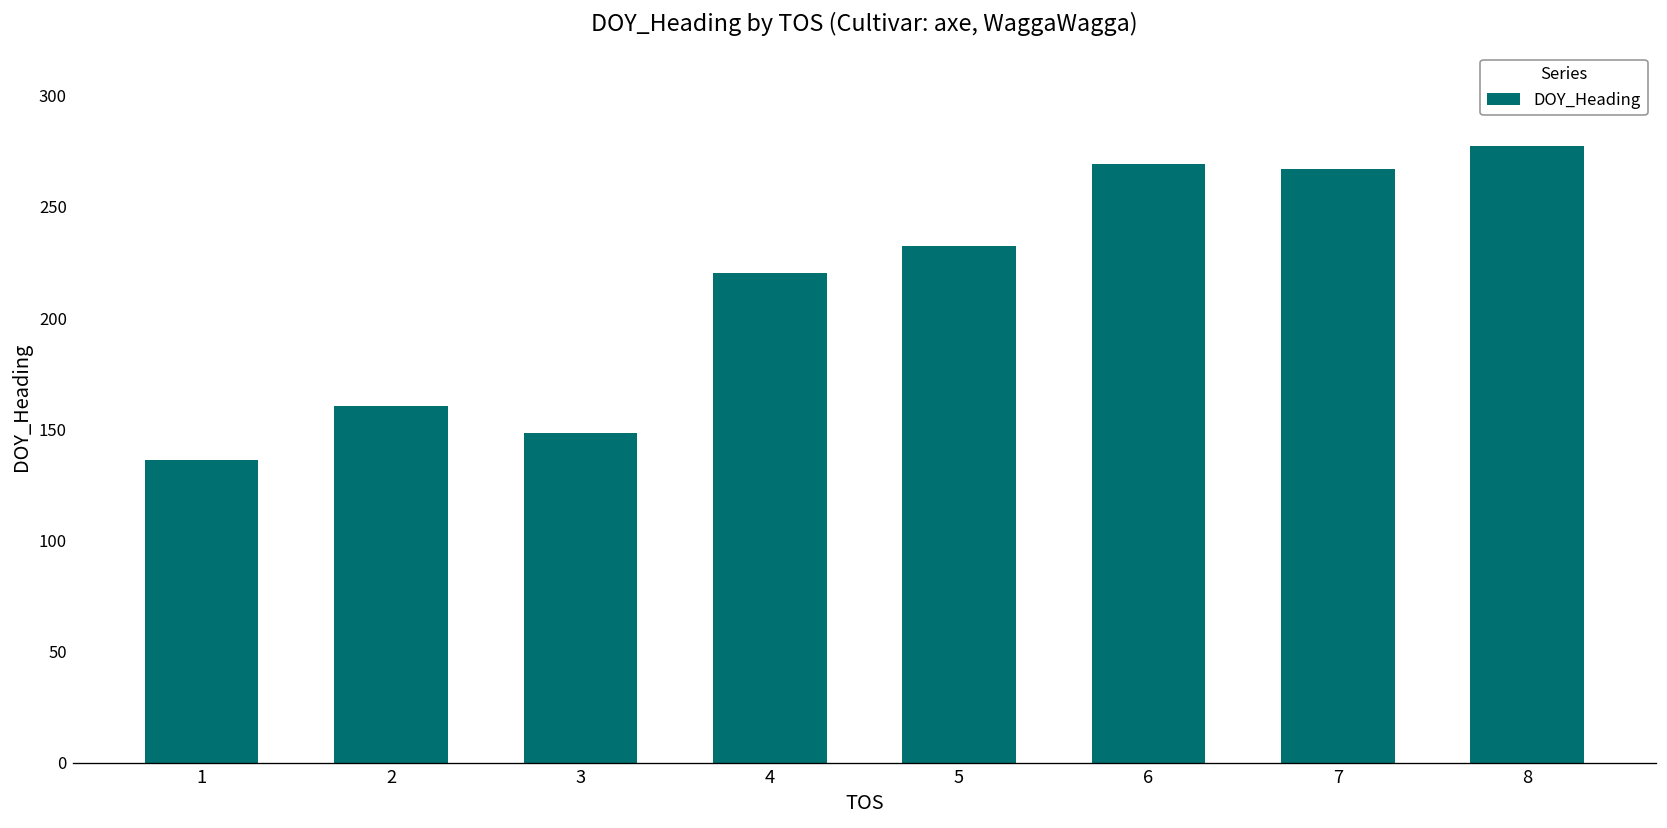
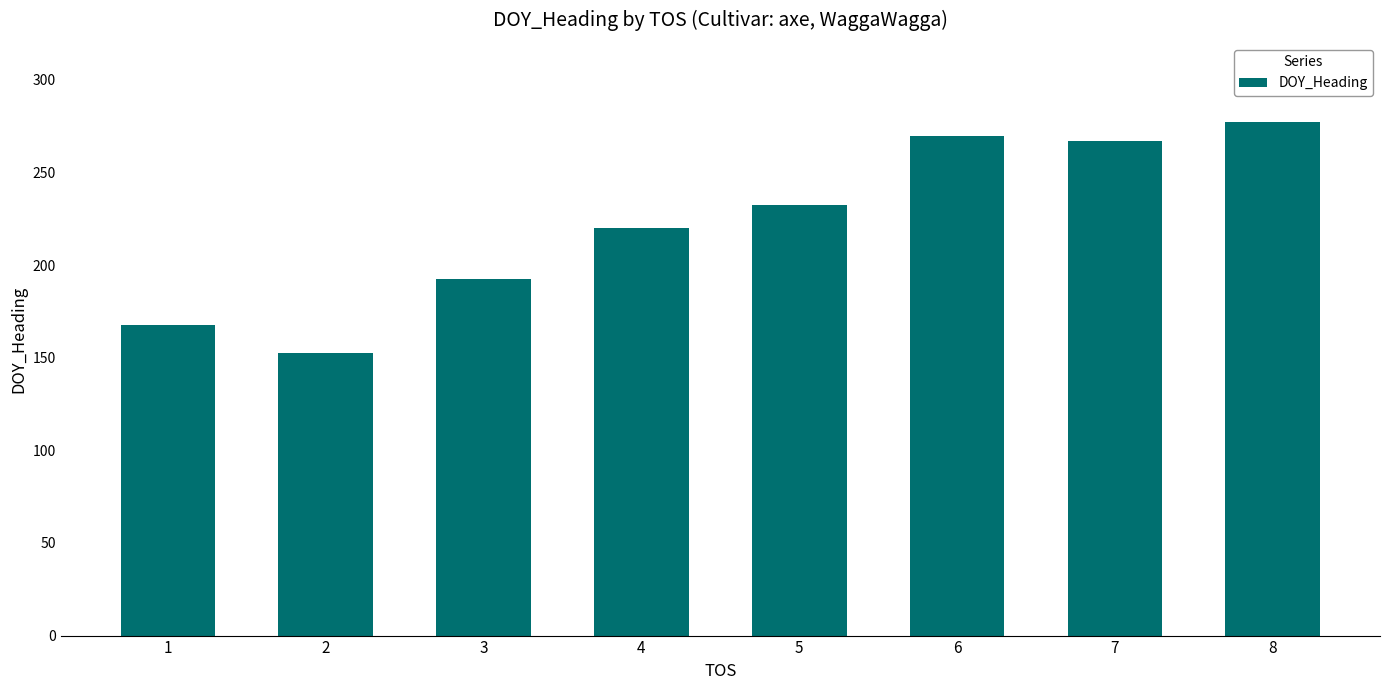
1: 136 -> 167
2: 161 -> 153
3: 148 -> 192
